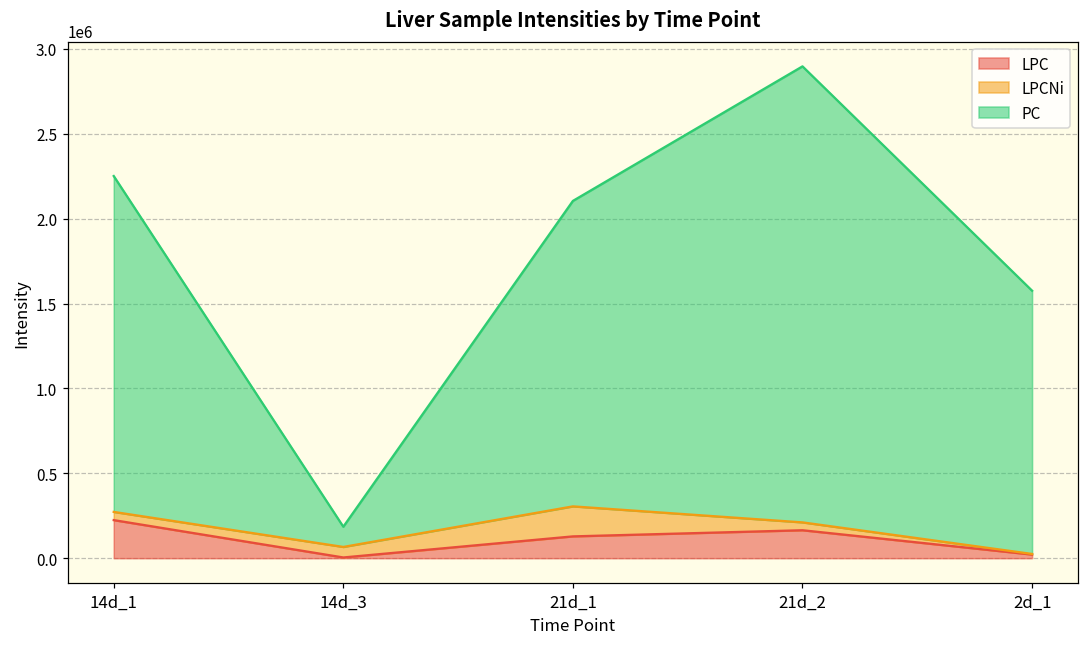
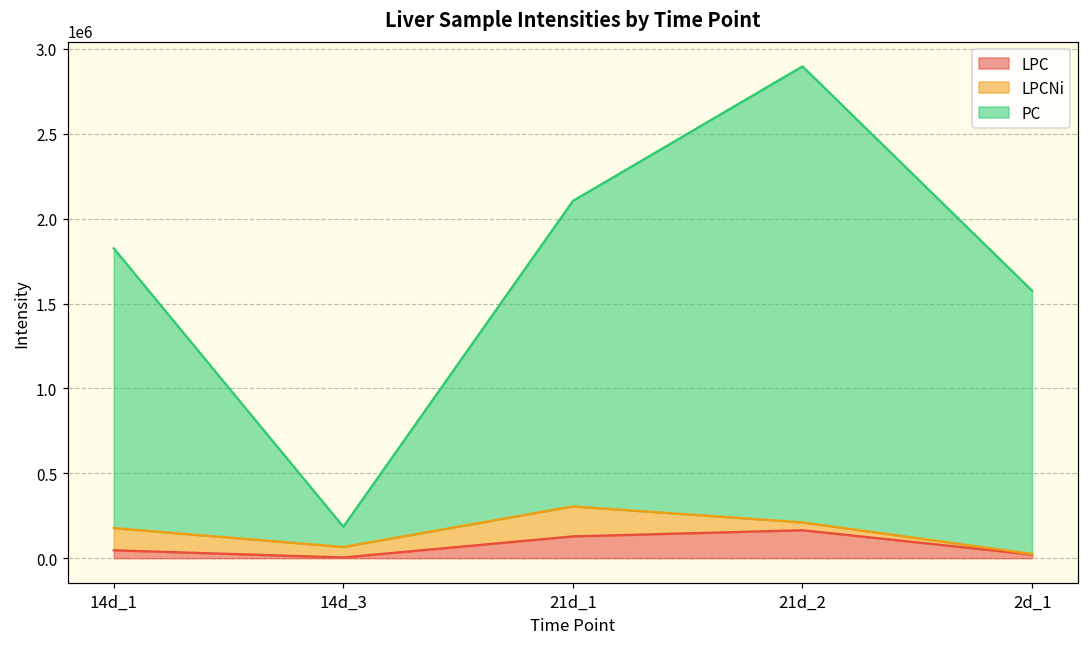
LPC, 14d_1: 220000 -> 50000
LPCNi, 14d_1: 50000 -> 130000
PC, 14d_1: 1980000 -> 1650000
